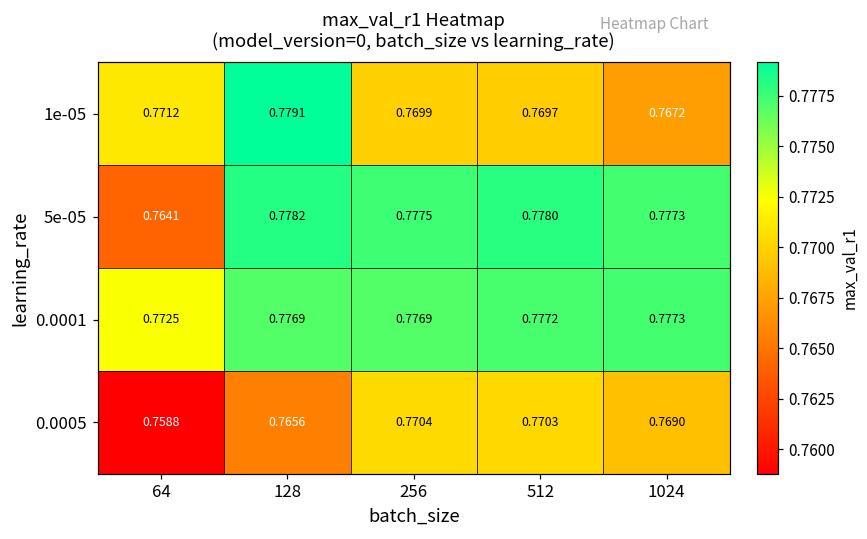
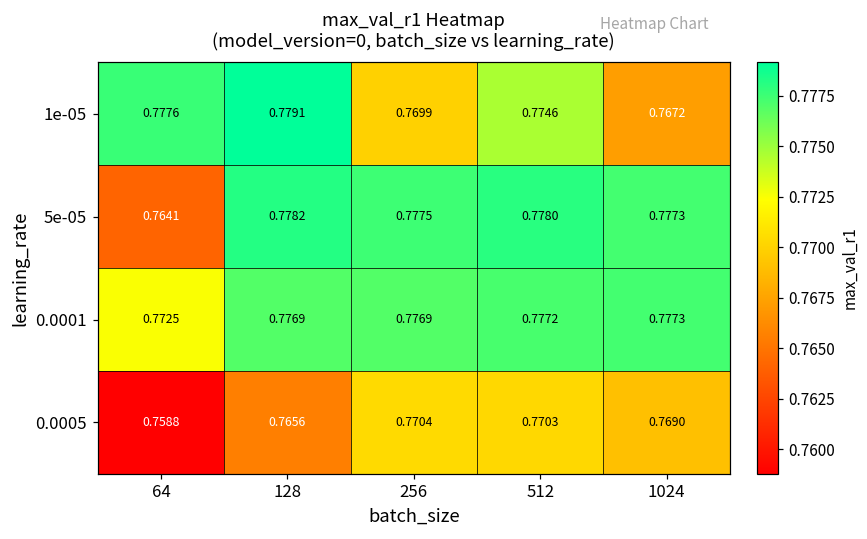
1e-05, 64: 0.7712 -> 0.7776
1e-05, 512: 0.7697 -> 0.7746
